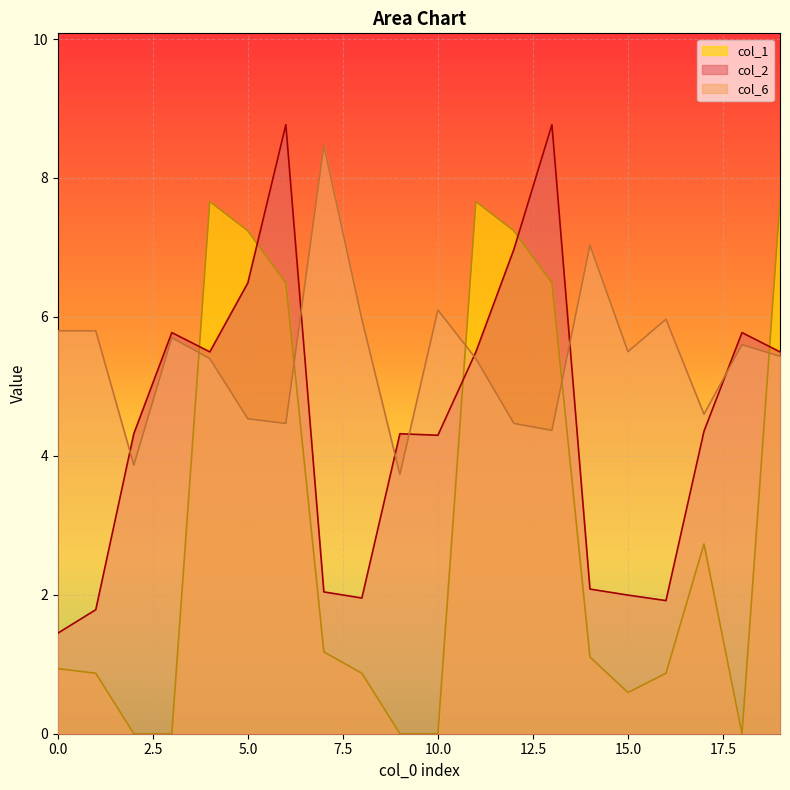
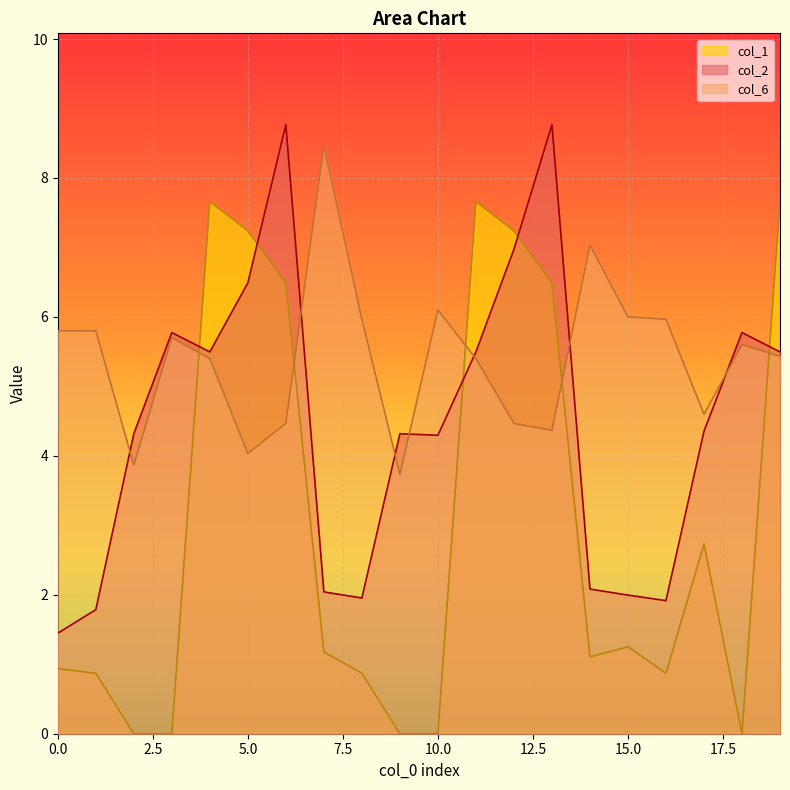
col_6, 5.0: 4.5 -> 4.0
col_1, 15.0: 0.6 -> 1.3
col_6, 15.0: 5.5 -> 6.0
